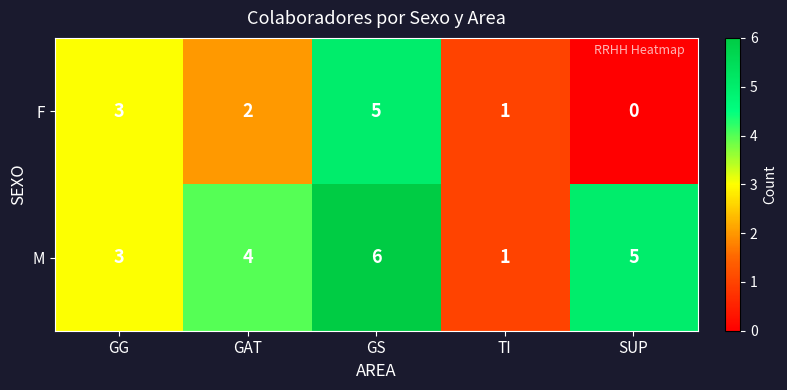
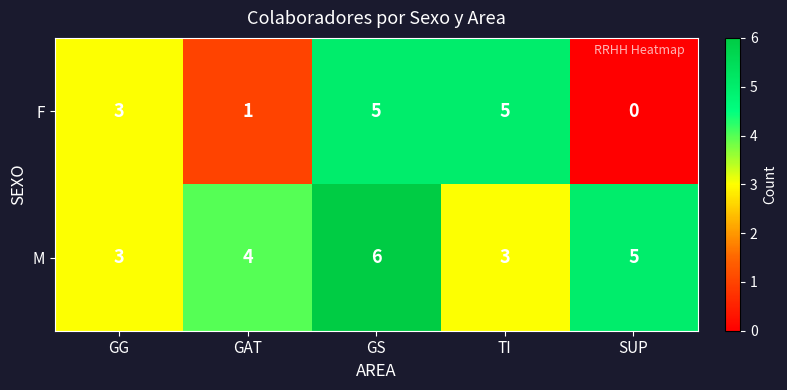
F, GAT: 2 -> 1
F, TI: 1 -> 5
M, TI: 1 -> 3
